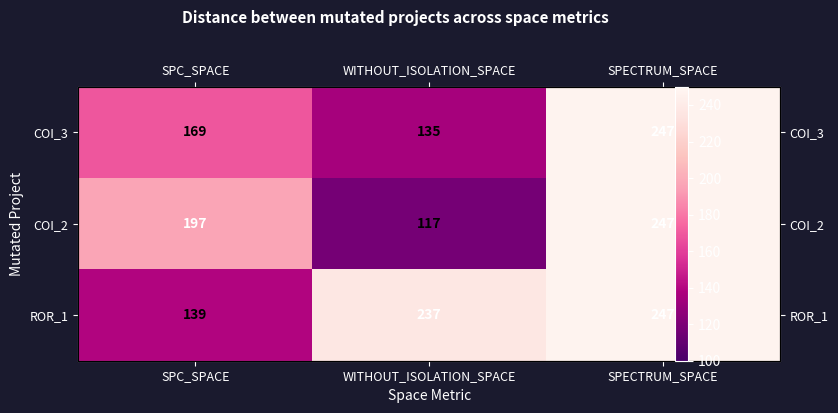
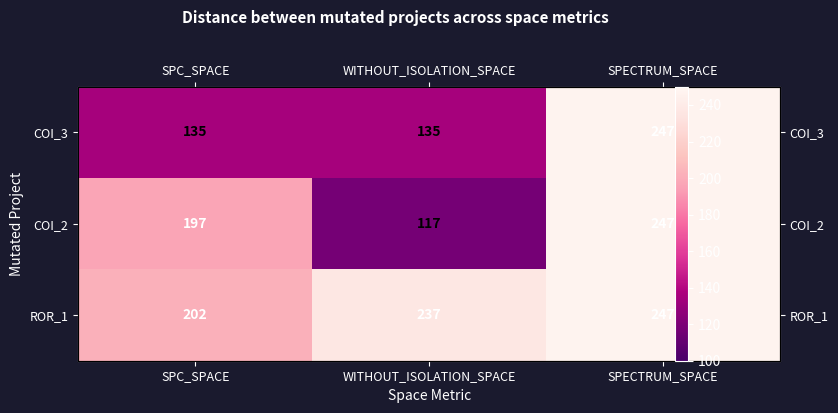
COI_3, SPC_SPACE: 169 -> 135
ROR_1, SPC_SPACE: 139 -> 202
